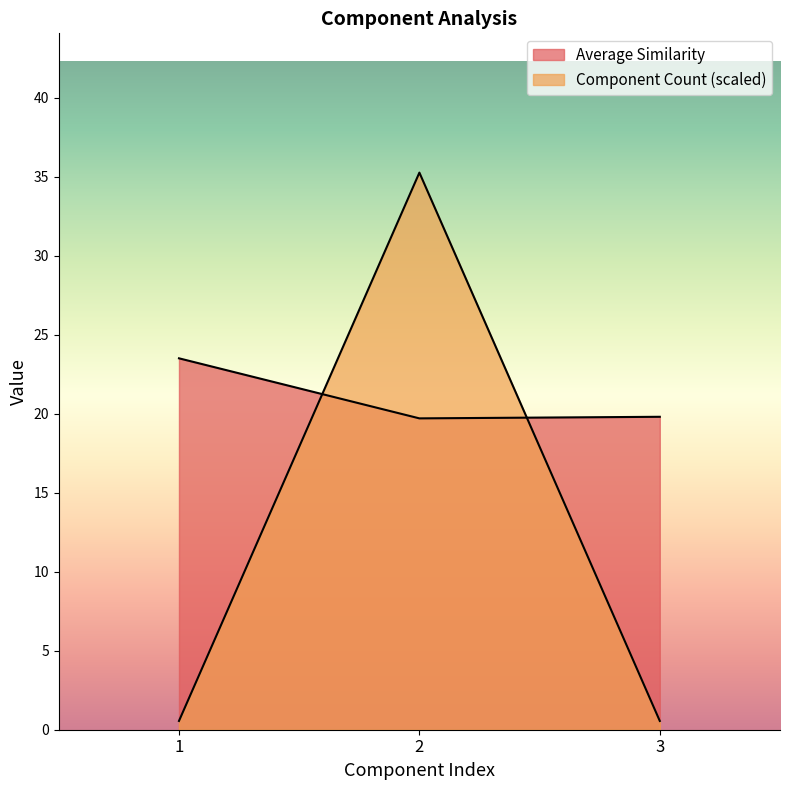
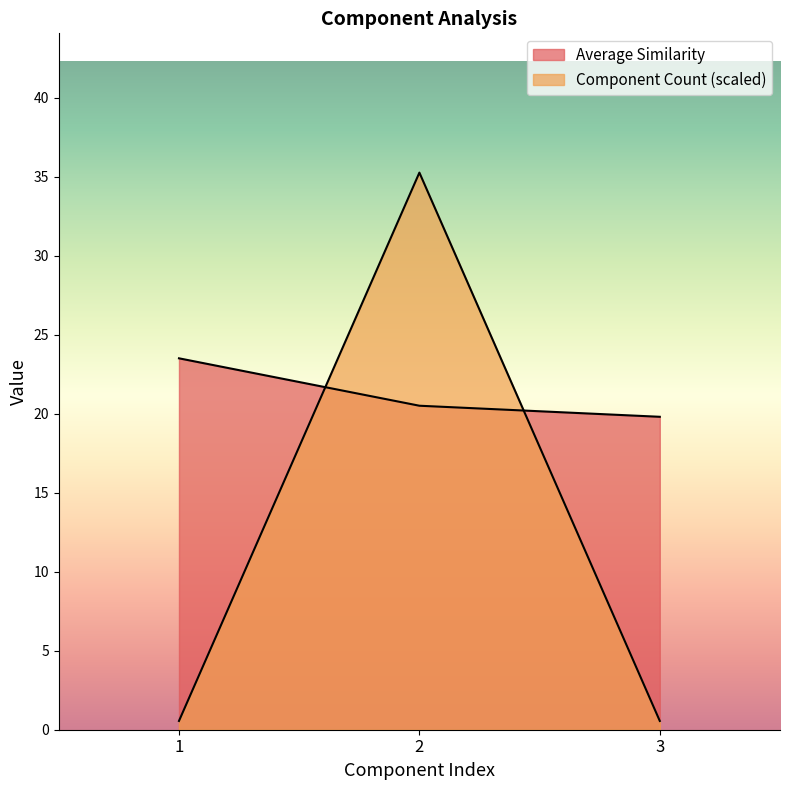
Average Similarity, 2: 19.7 -> 20.5
